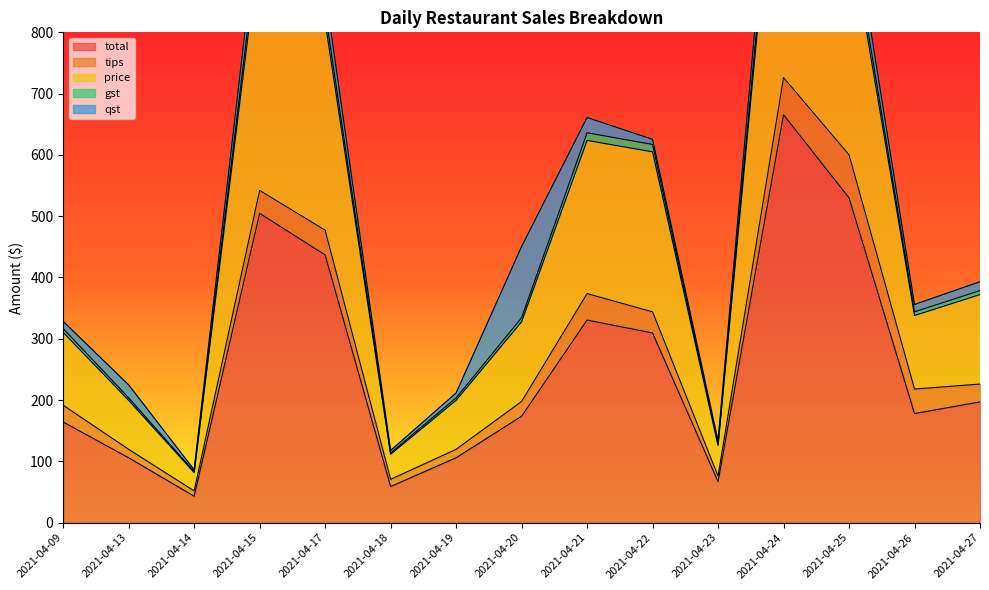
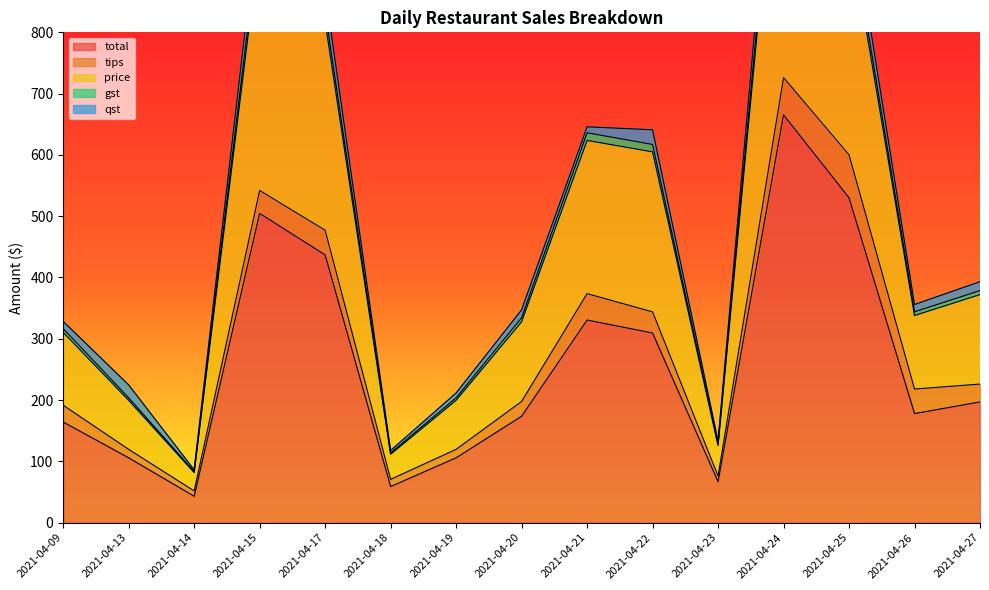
qst, 2021-04-20: 120 -> 10
qst, 2021-04-21: 20 -> 10
qst, 2021-04-22: 10 -> 20
